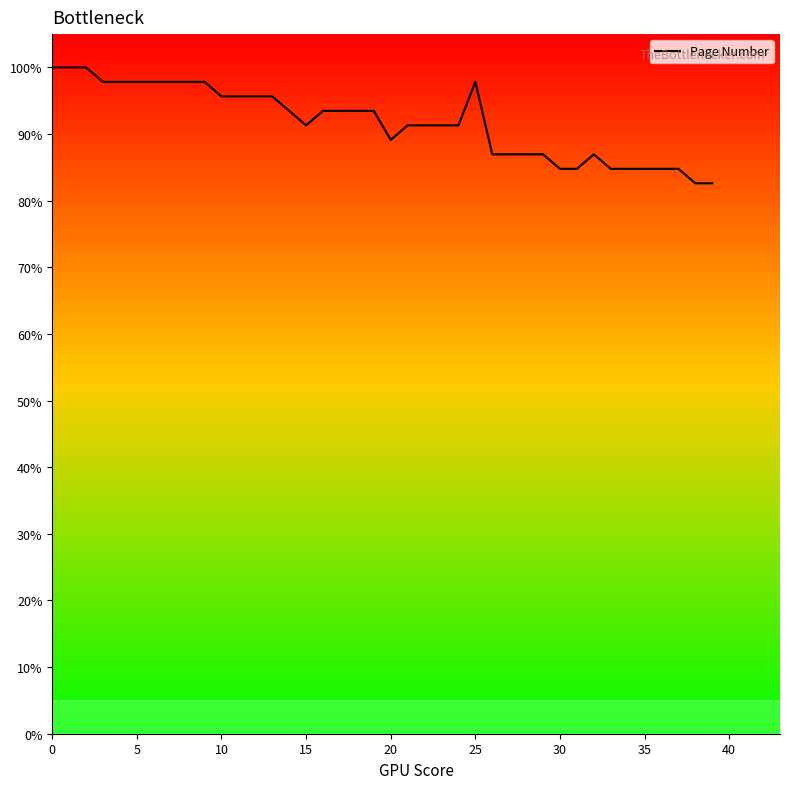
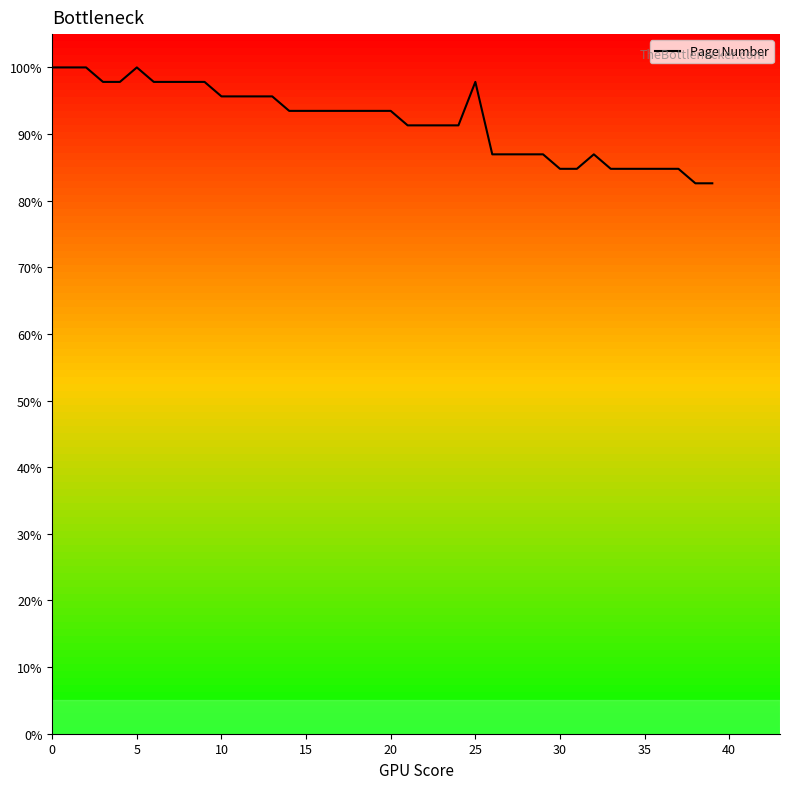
5: 98% -> 100%
15: 91% -> 93%
20: 89% -> 93%
